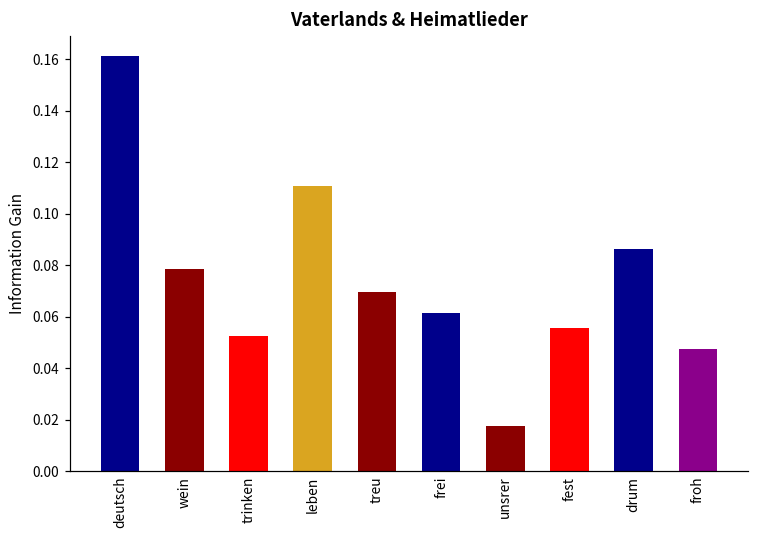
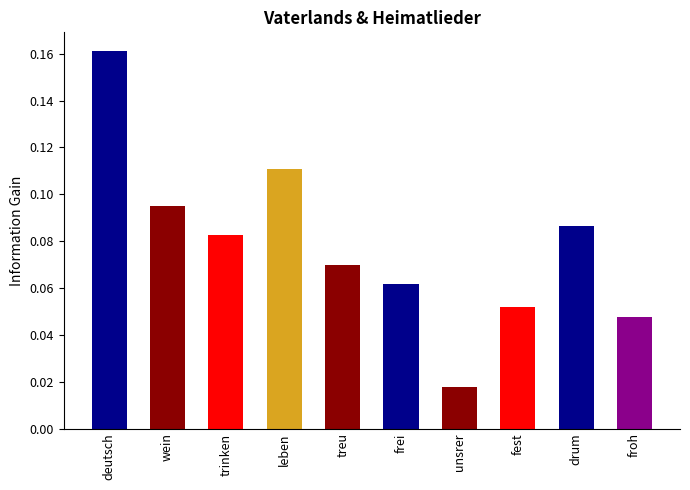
wein: 0.078 -> 0.095
trinken: 0.053 -> 0.083
fest: 0.056 -> 0.052
